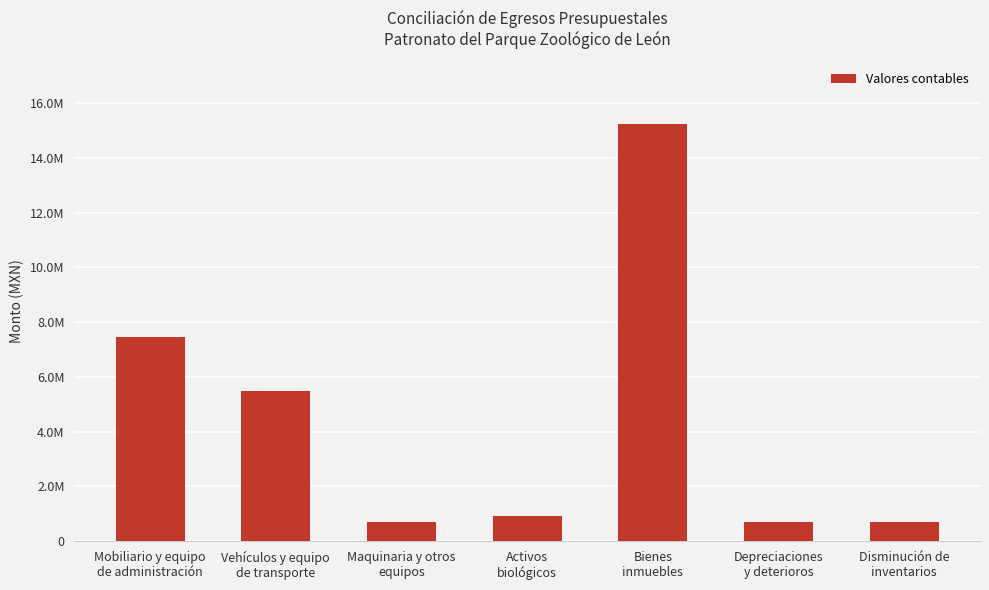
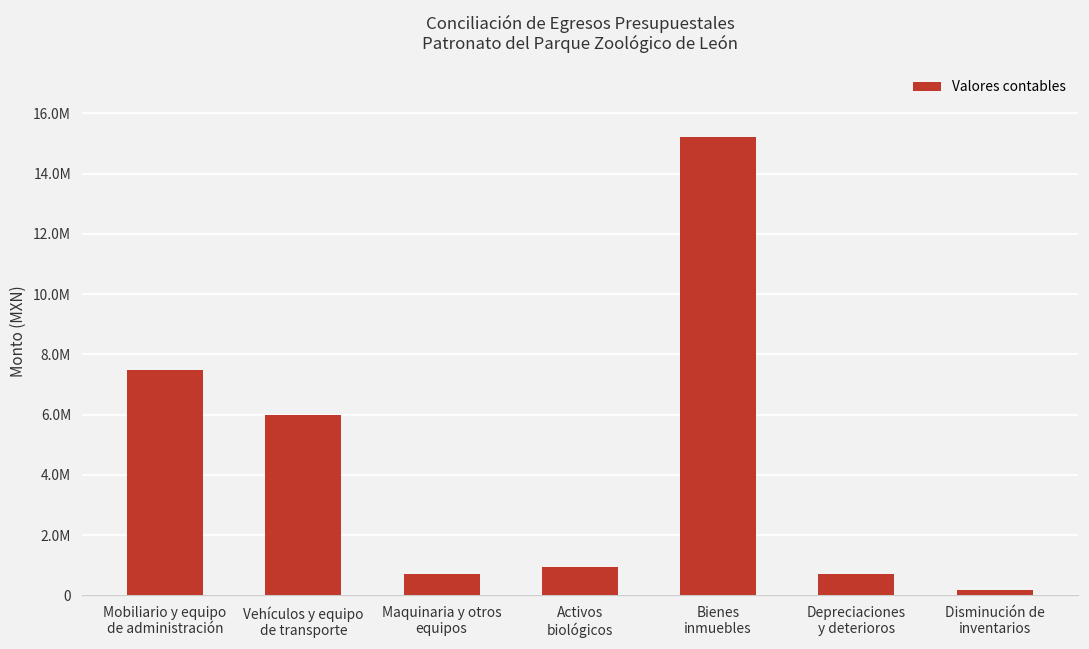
Vehículos y equipo de transporte: 5500000 -> 6000000
Disminución de inventarios: 700000 -> 200000
